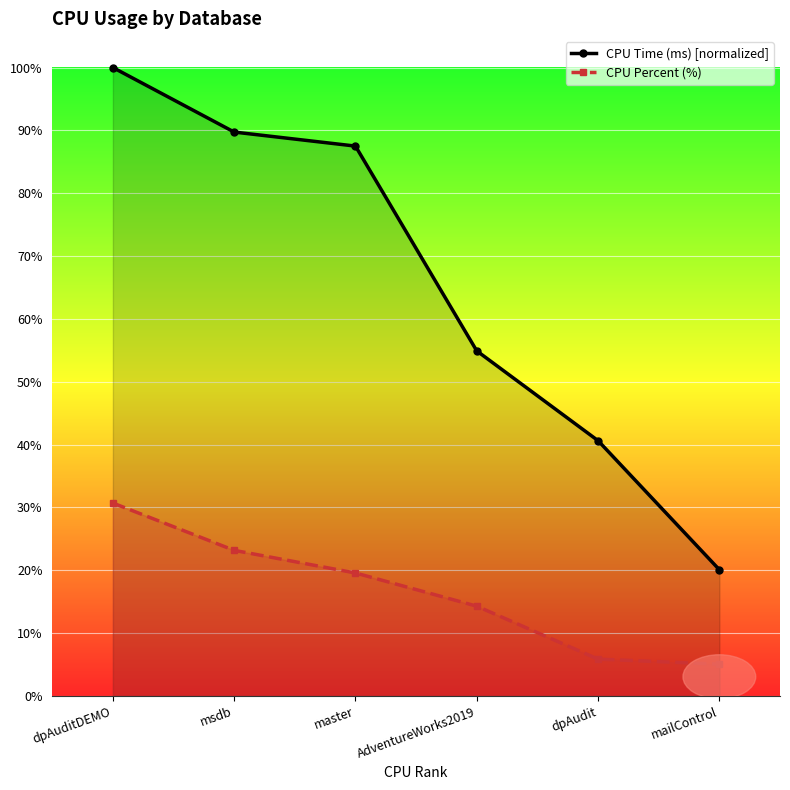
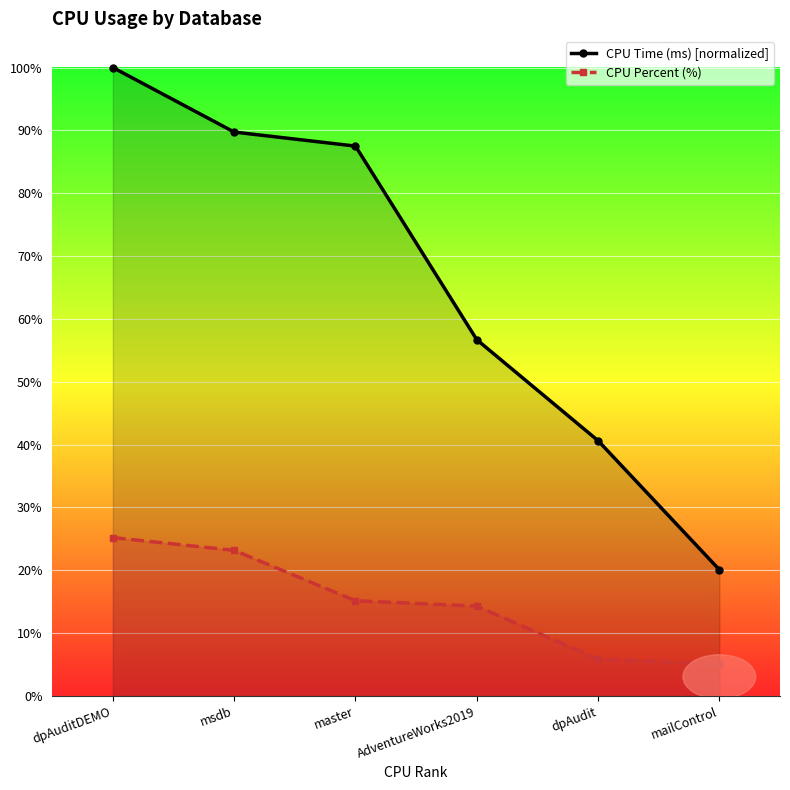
CPU Percent (%), dpAuditDEMO: 31% -> 25%
CPU Percent (%), master: 20% -> 15%
CPU Time (ms) [normalized], AdventureWorks2019: 55% -> 57%
